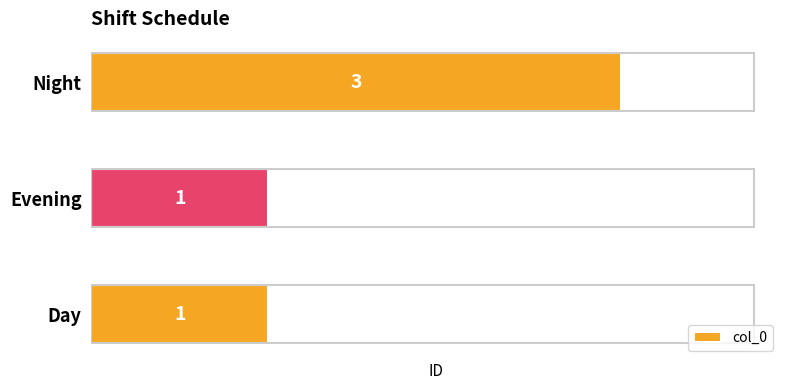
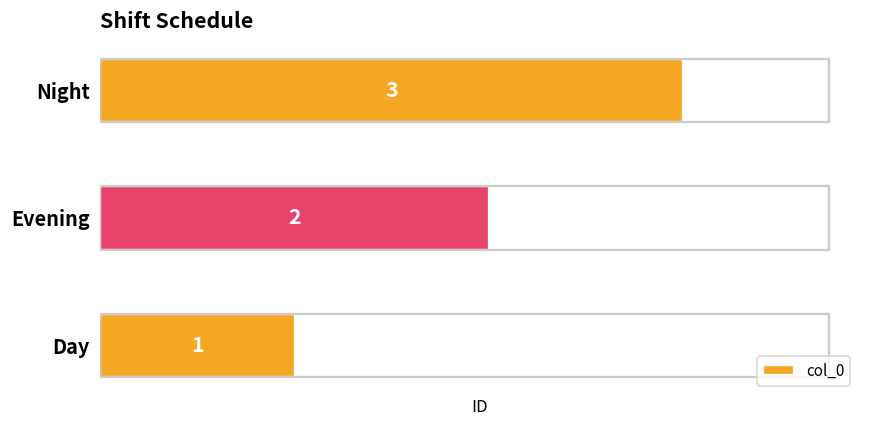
Evening: 1 -> 2
